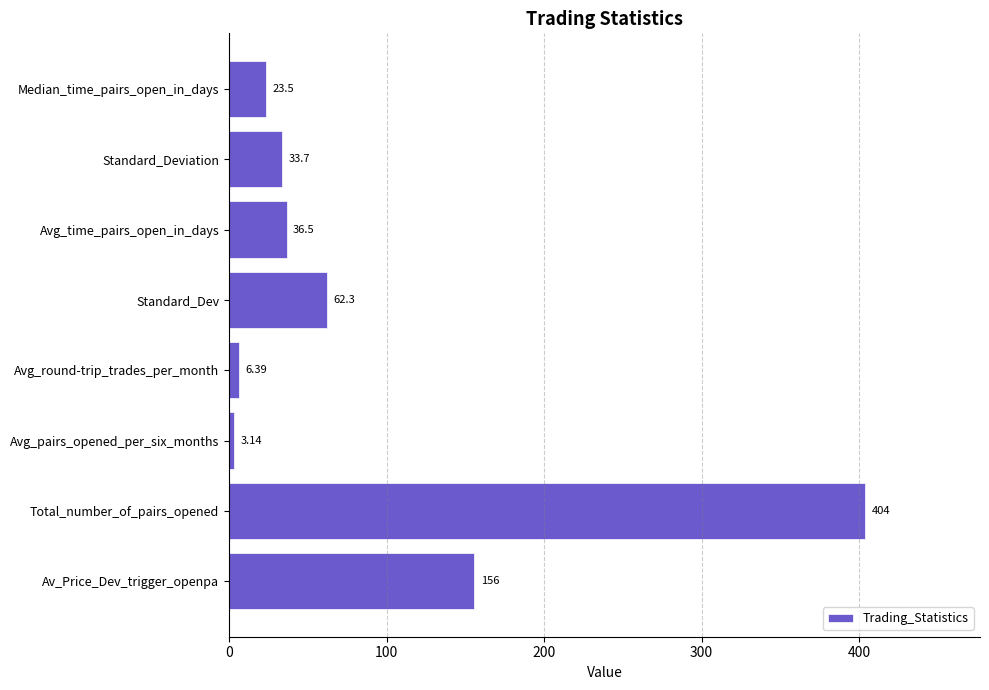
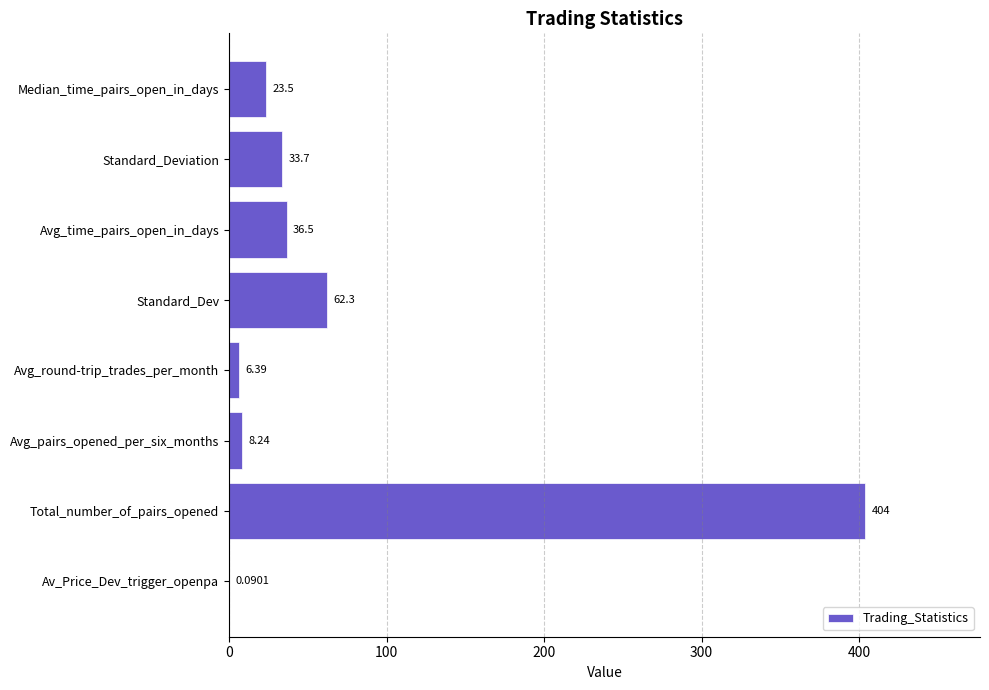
Avg_pairs_opened_per_six_months: 3.14 -> 8.24
Av_Price_Dev_trigger_openpa: 156 -> 0.0901
